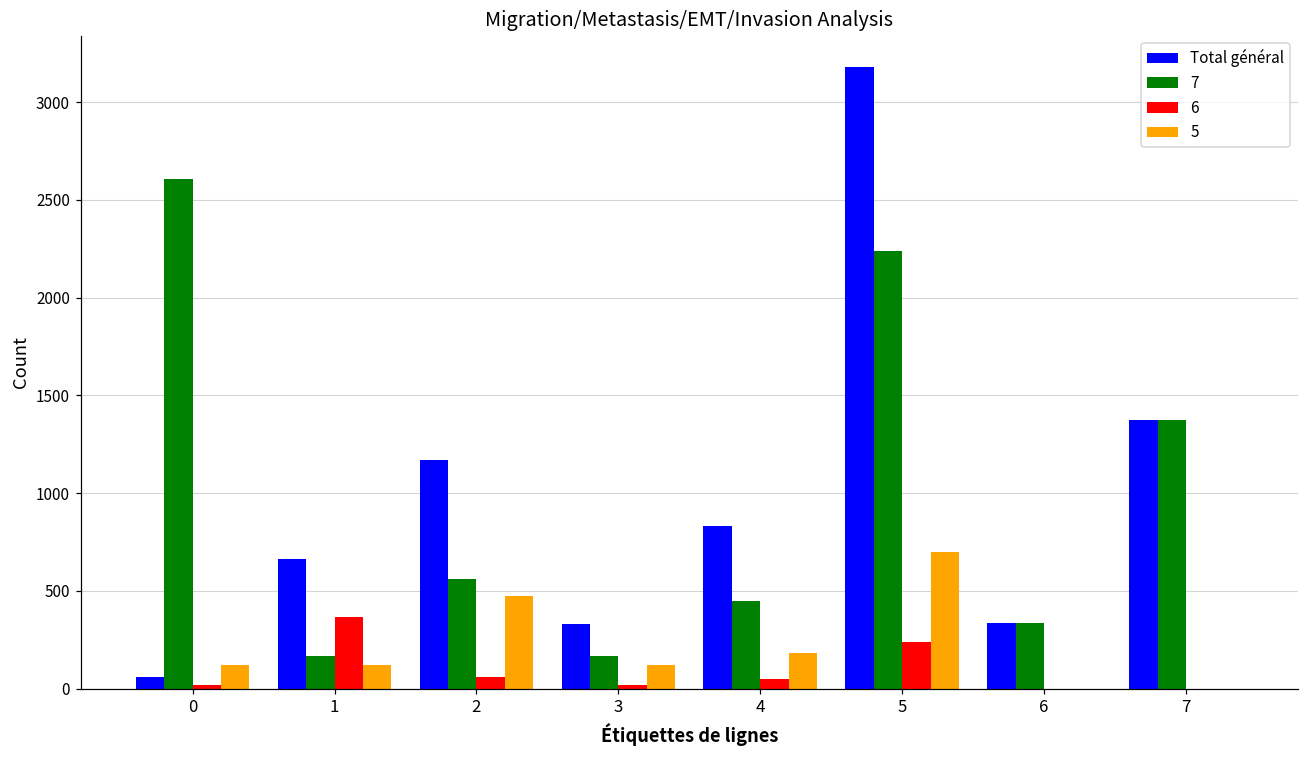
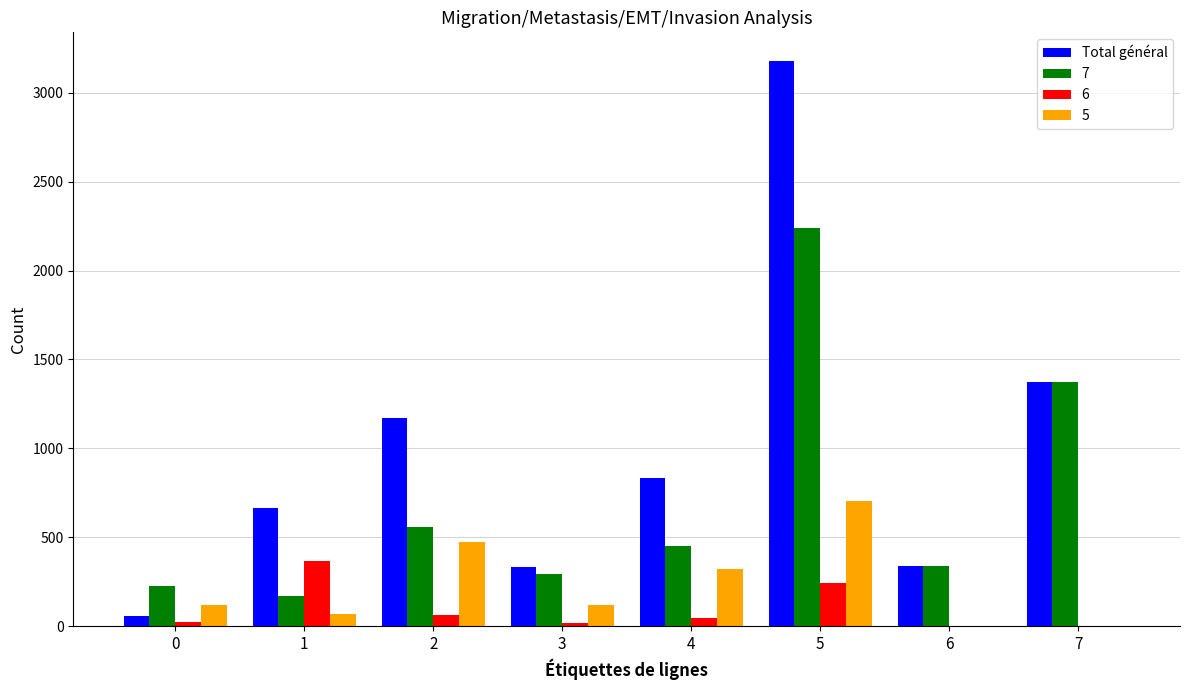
7, 0: 2610 -> 220
5, 1: 120 -> 70
7, 3: 170 -> 300
5, 4: 180 -> 320
